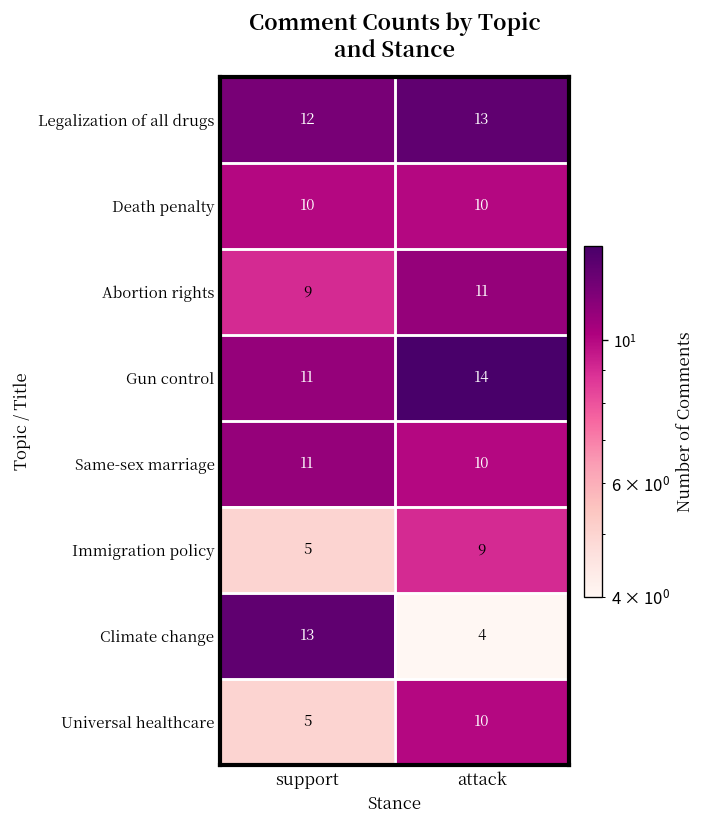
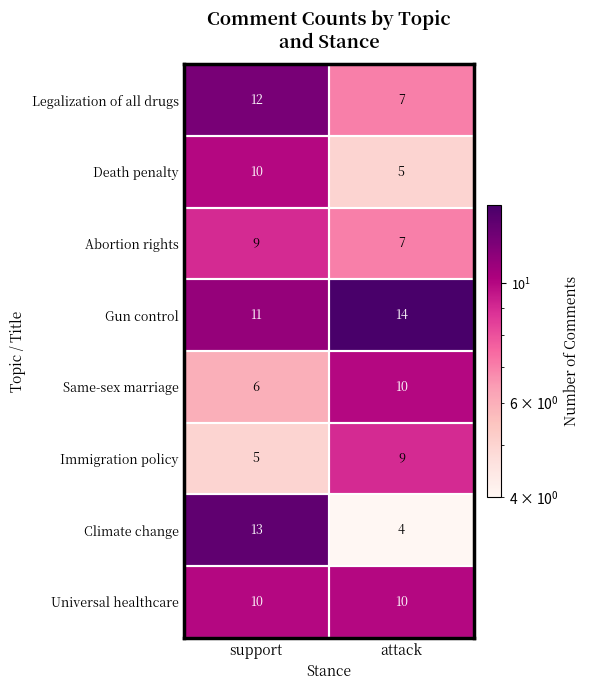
Legalization of all drugs, attack: 13 -> 7
Death penalty, attack: 10 -> 5
Abortion rights, attack: 11 -> 7
Same-sex marriage, support: 11 -> 6
Universal healthcare, support: 5 -> 10
